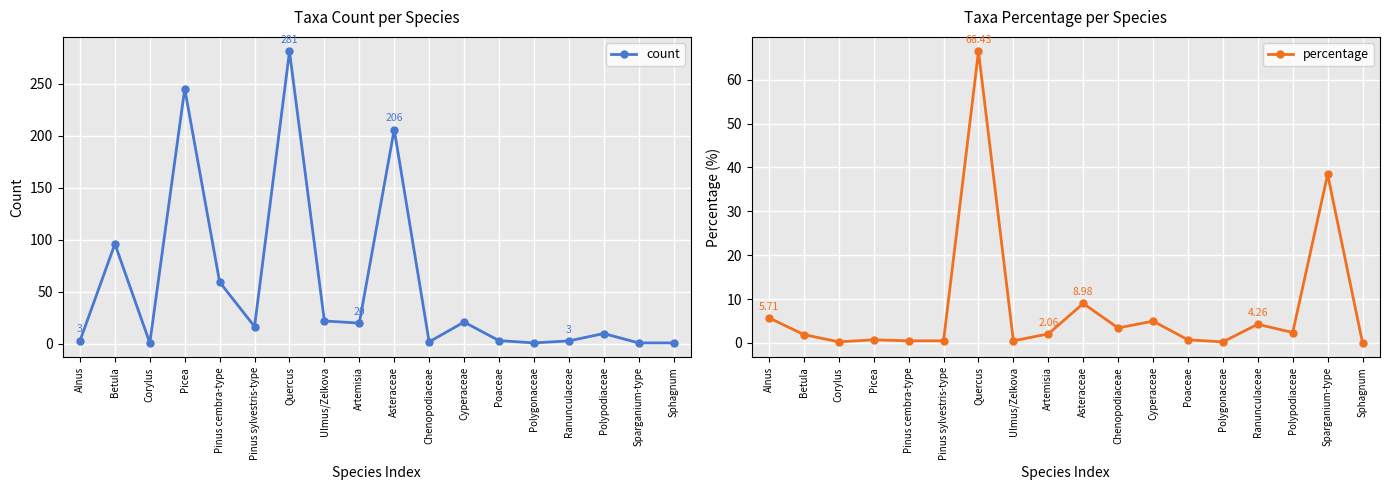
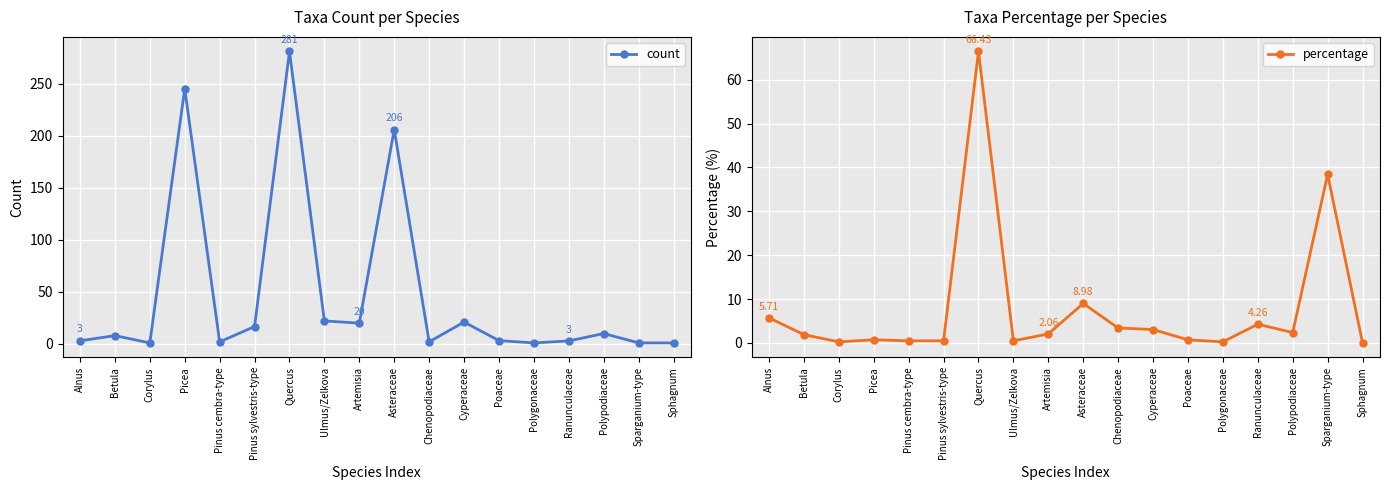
Taxa Count per Species, Betula: 96 -> 8
Taxa Count per Species, Pinus cembra-type: 59 -> 2
Taxa Percentage per Species, Cyperaceae: 5 -> 3
